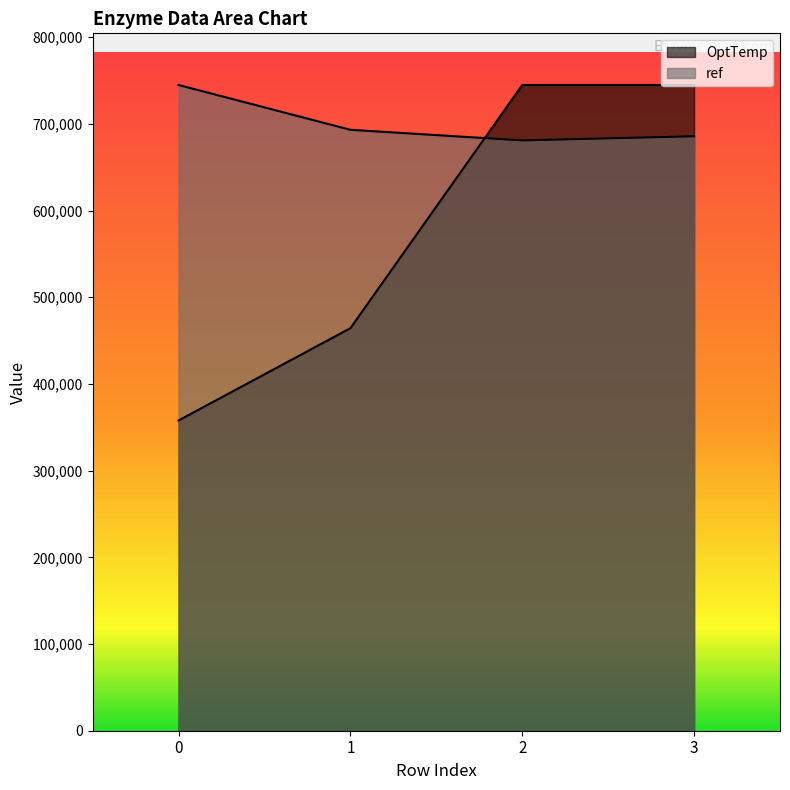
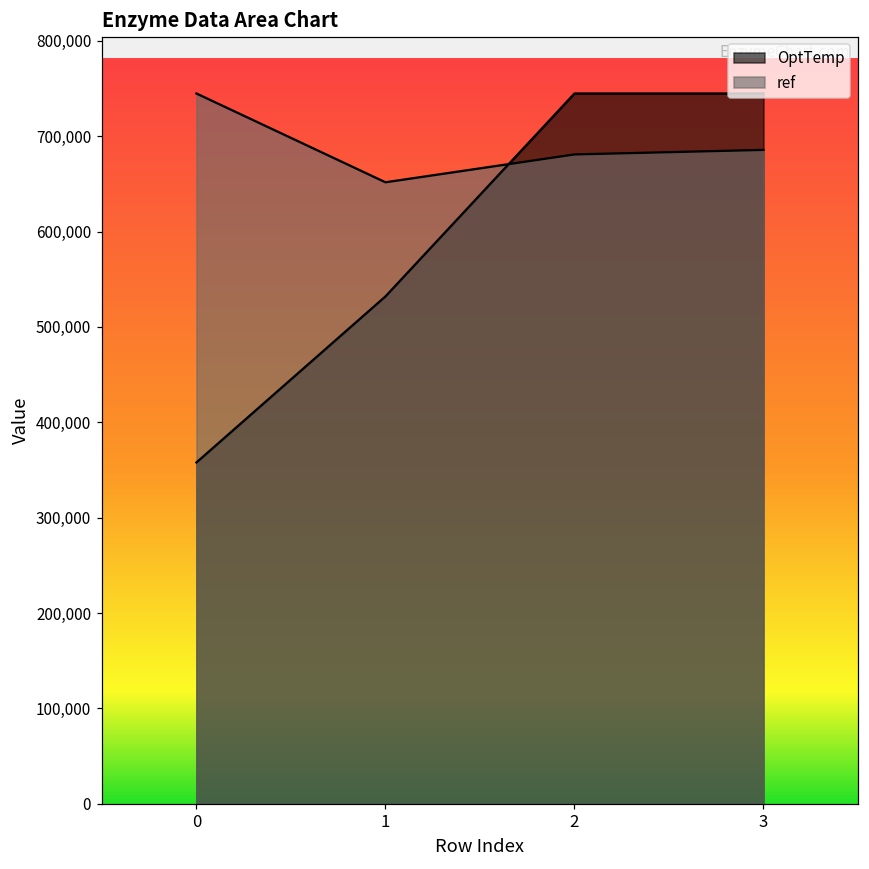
OptTemp, 1: 460,000 -> 530,000
ref, 1: 690,000 -> 650,000
